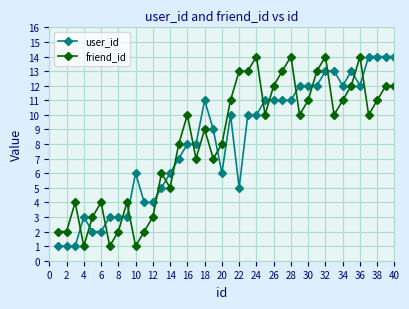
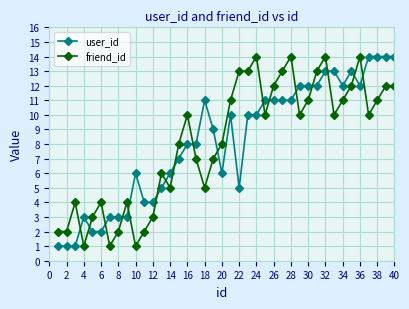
friend_id, 18: 9 -> 5
